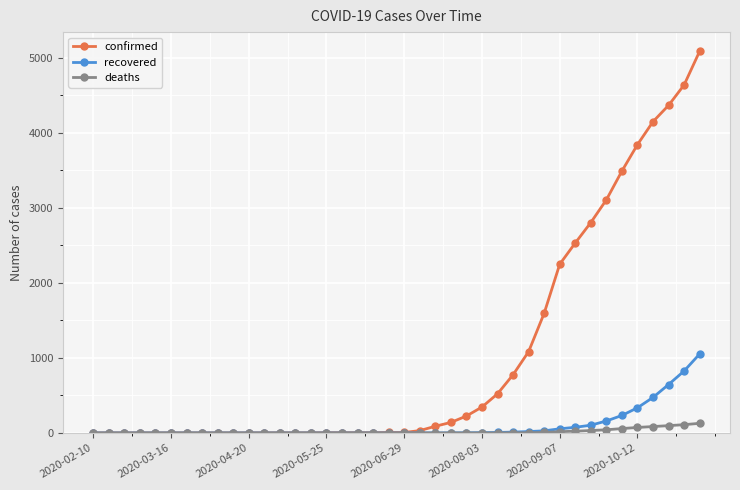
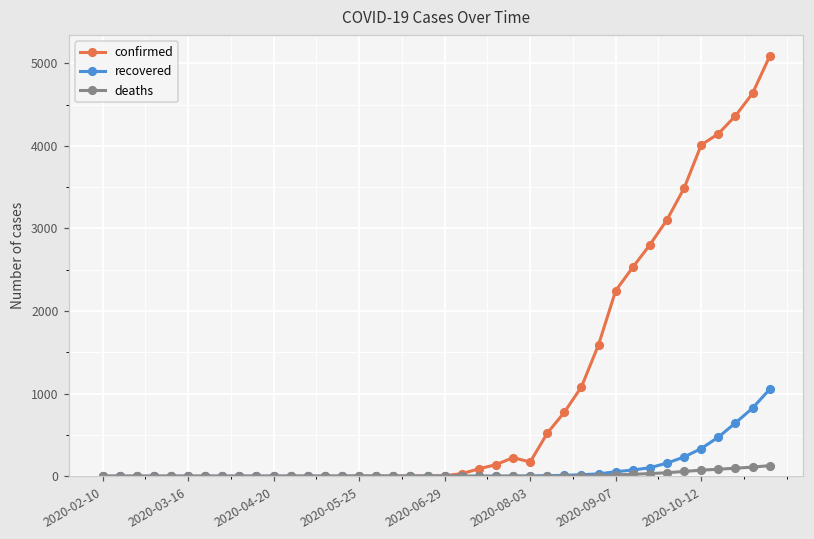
confirmed, 2020-08-03: 300 -> 200
confirmed, 2020-10-12: 3800 -> 4000
